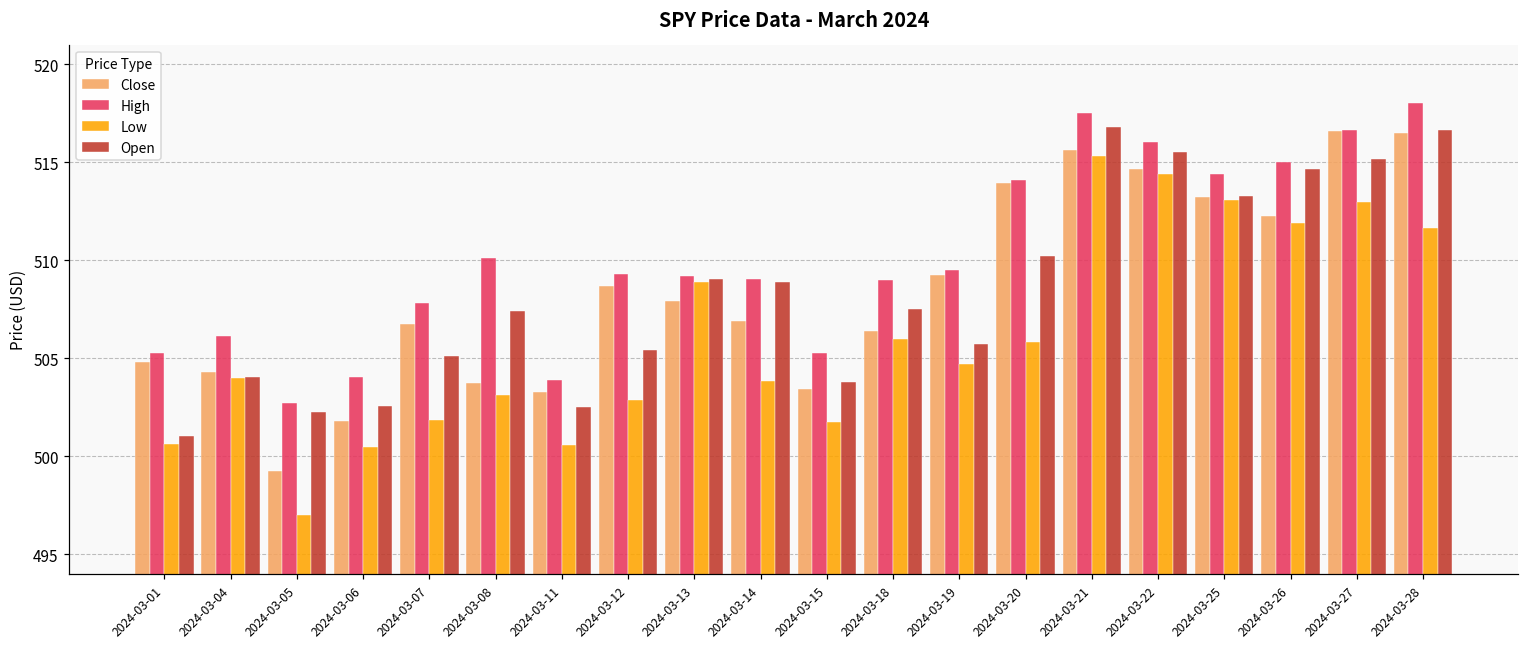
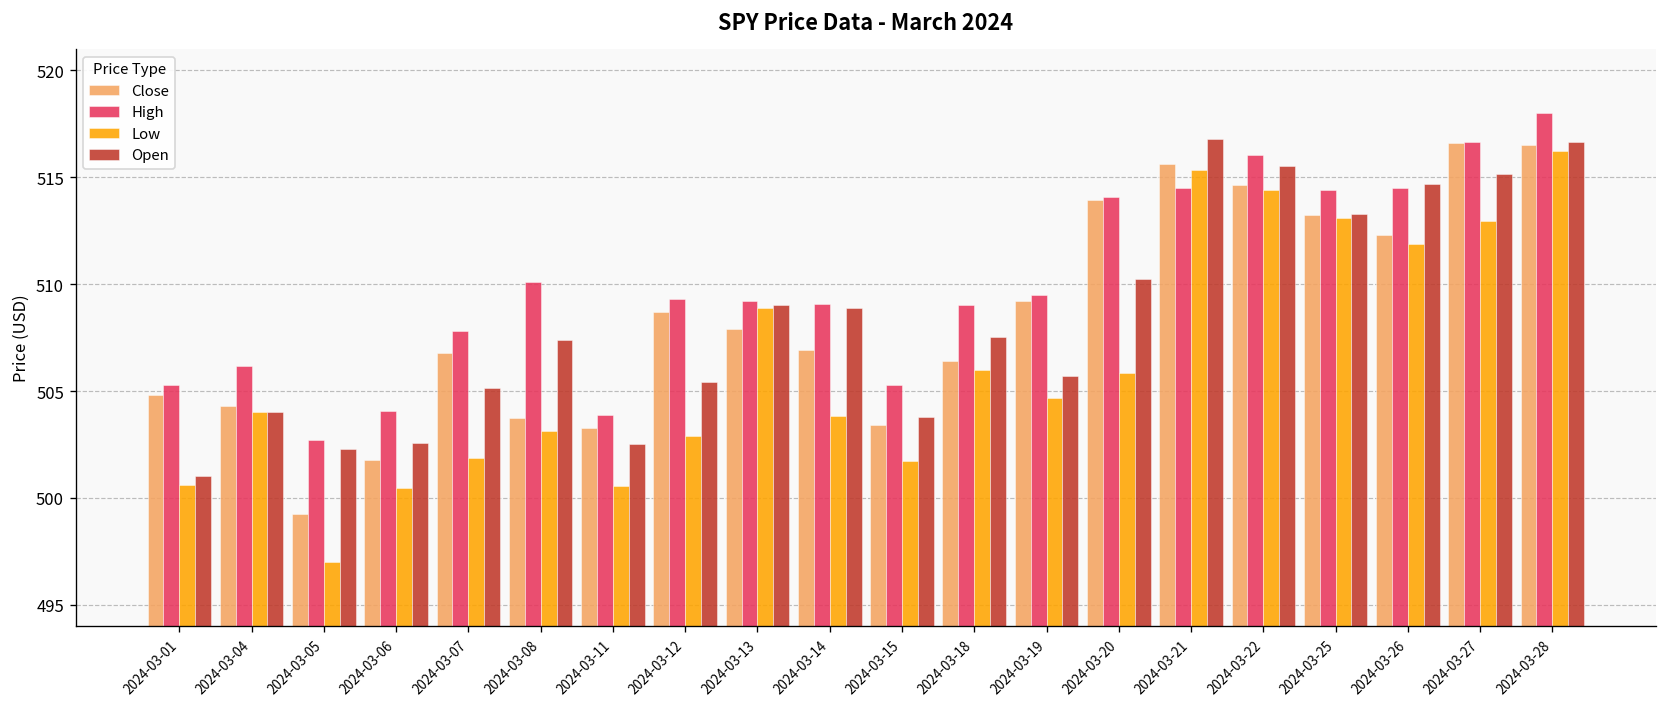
High, 2024-03-21: 517.5 -> 514.5
High, 2024-03-26: 515.0 -> 514.5
Low, 2024-03-28: 511.6 -> 516.2
